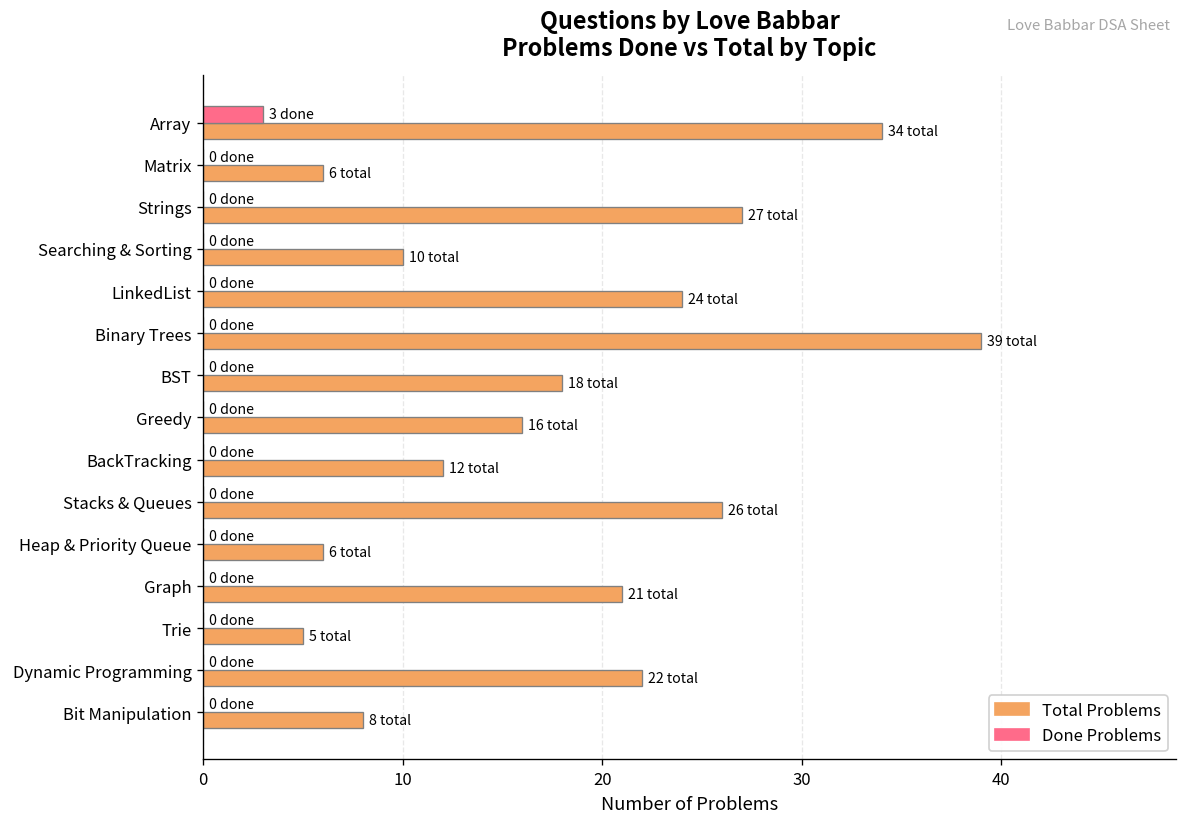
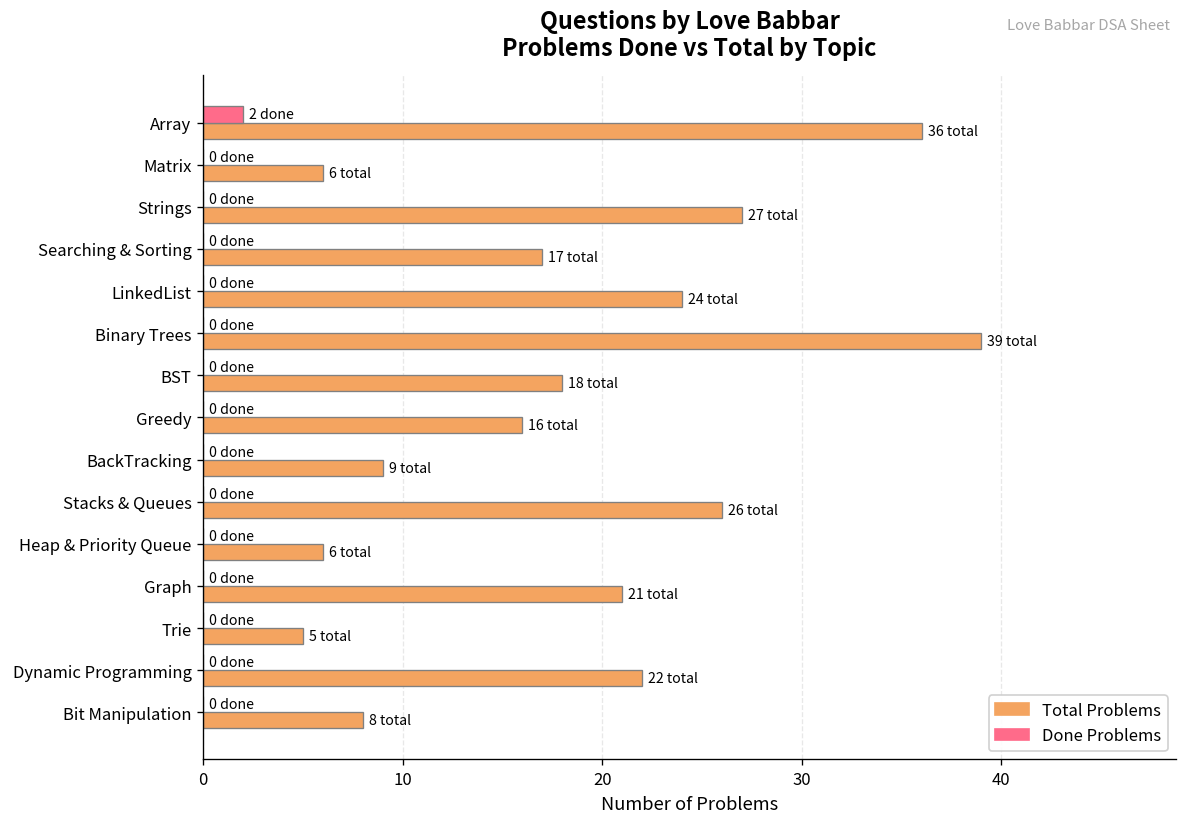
Done Problems, Array: 3 -> 2
Total Problems, Array: 34 -> 36
Total Problems, Searching & Sorting: 10 -> 17
Total Problems, BackTracking: 12 -> 9
